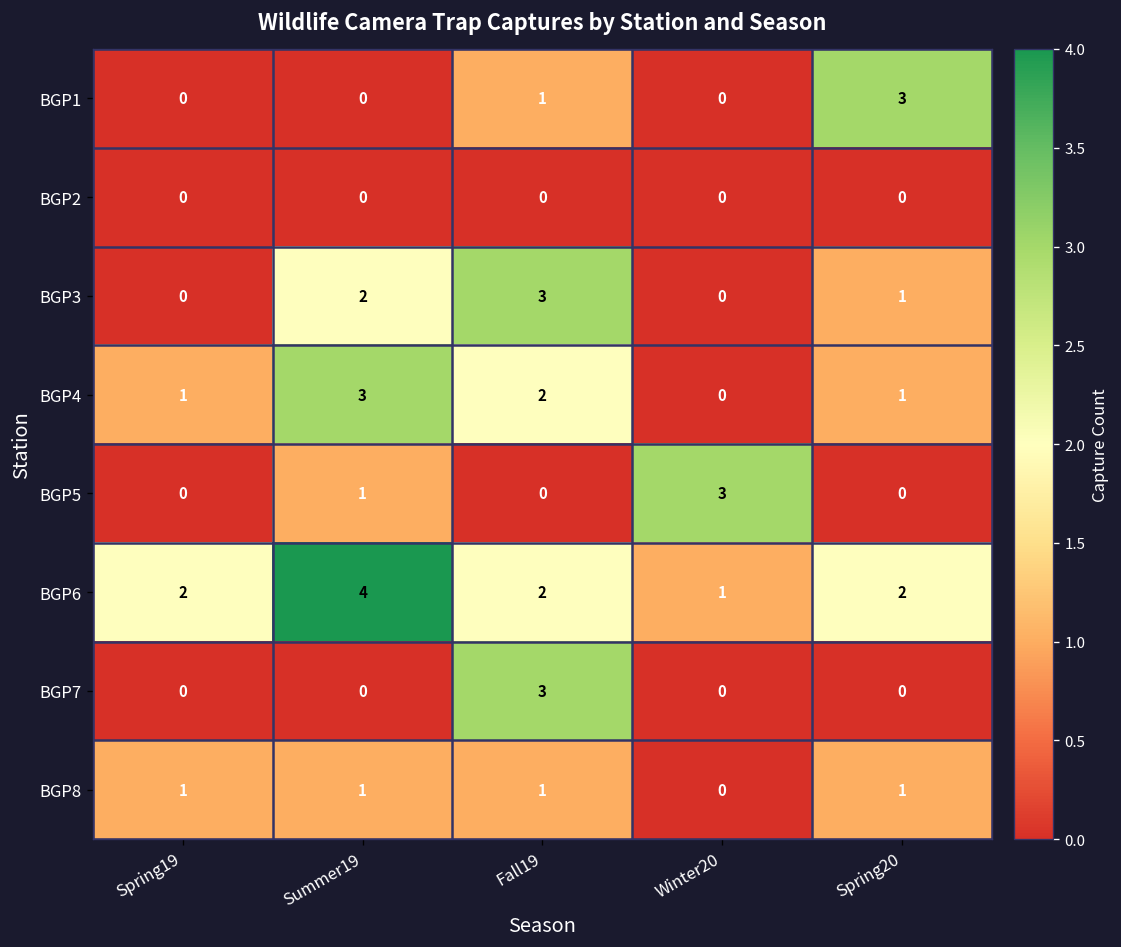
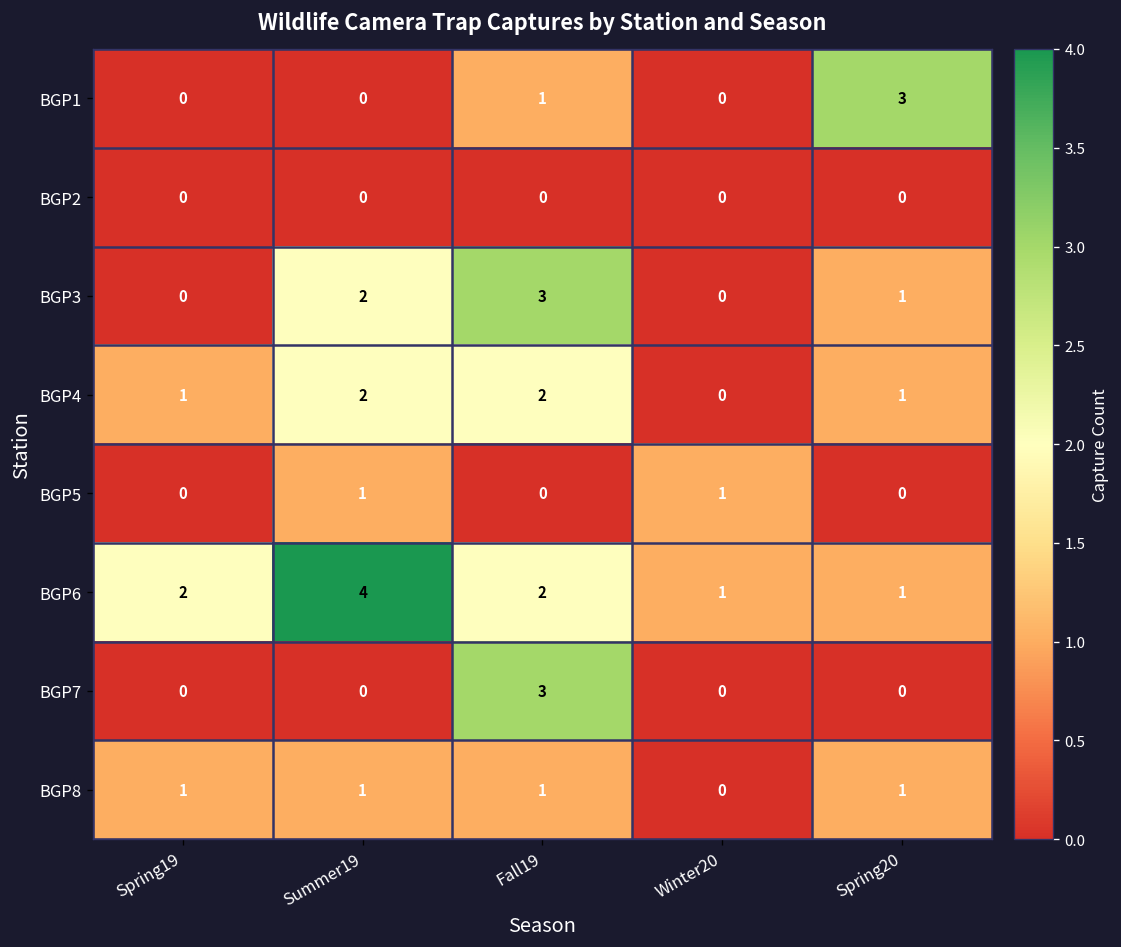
BGP4, Summer19: 3 -> 2
BGP5, Winter20: 3 -> 1
BGP6, Spring20: 2 -> 1
